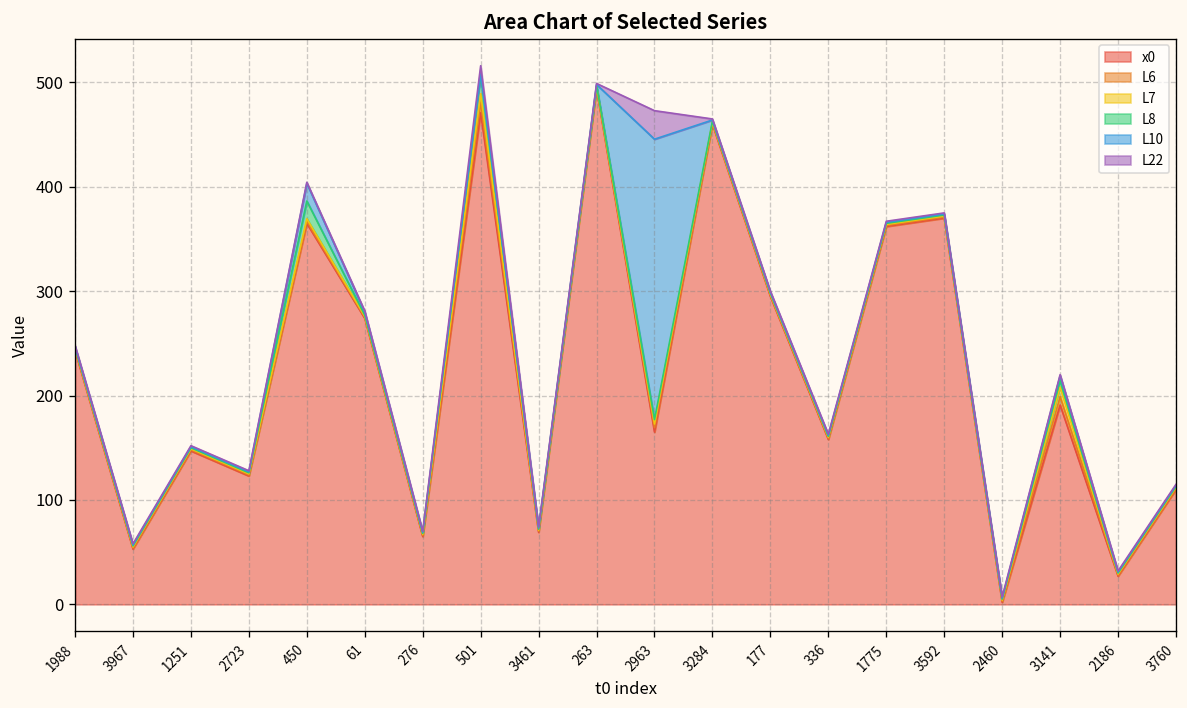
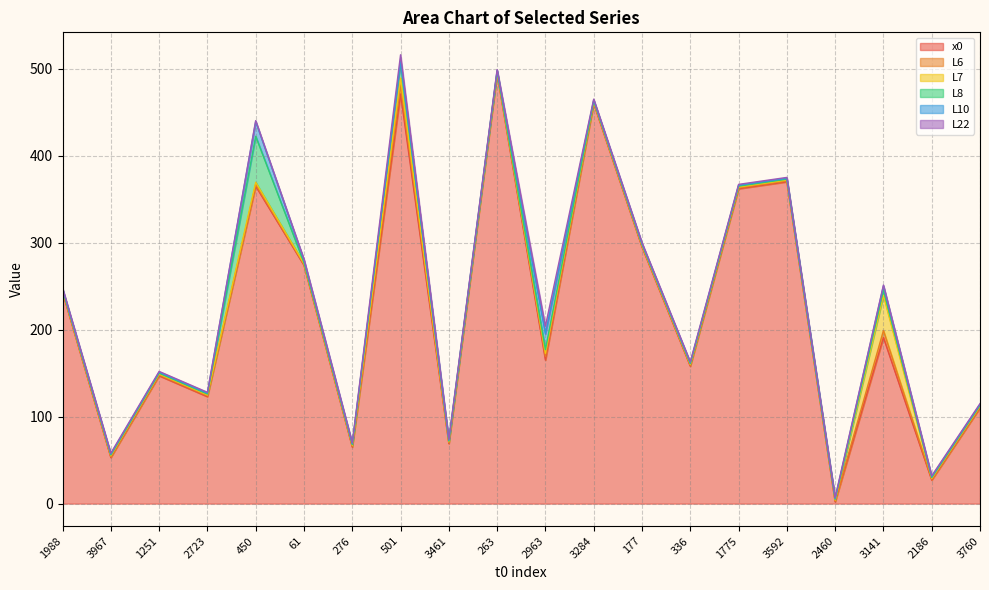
L8, 450: 20 -> 50
L10, 2963: 270 -> 20
L22, 2963: 30 -> 10
L7, 3141: 10 -> 40
